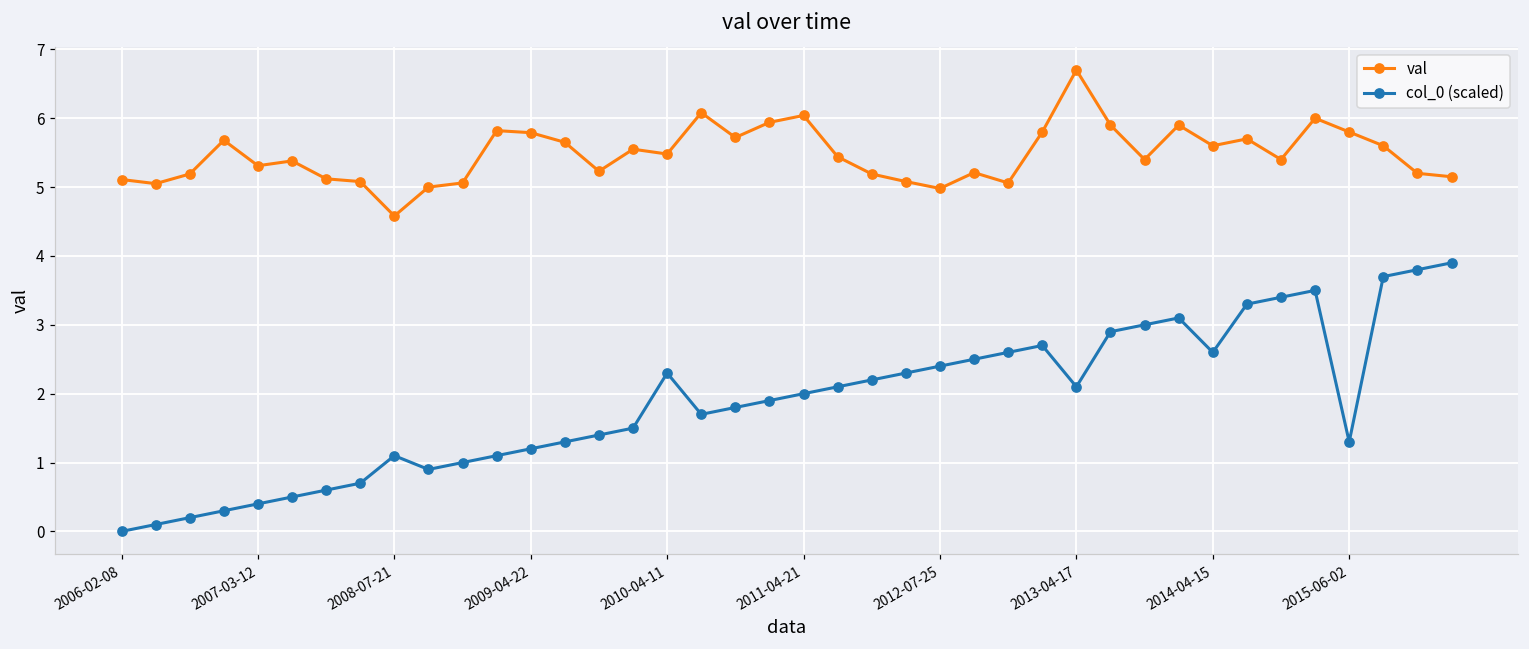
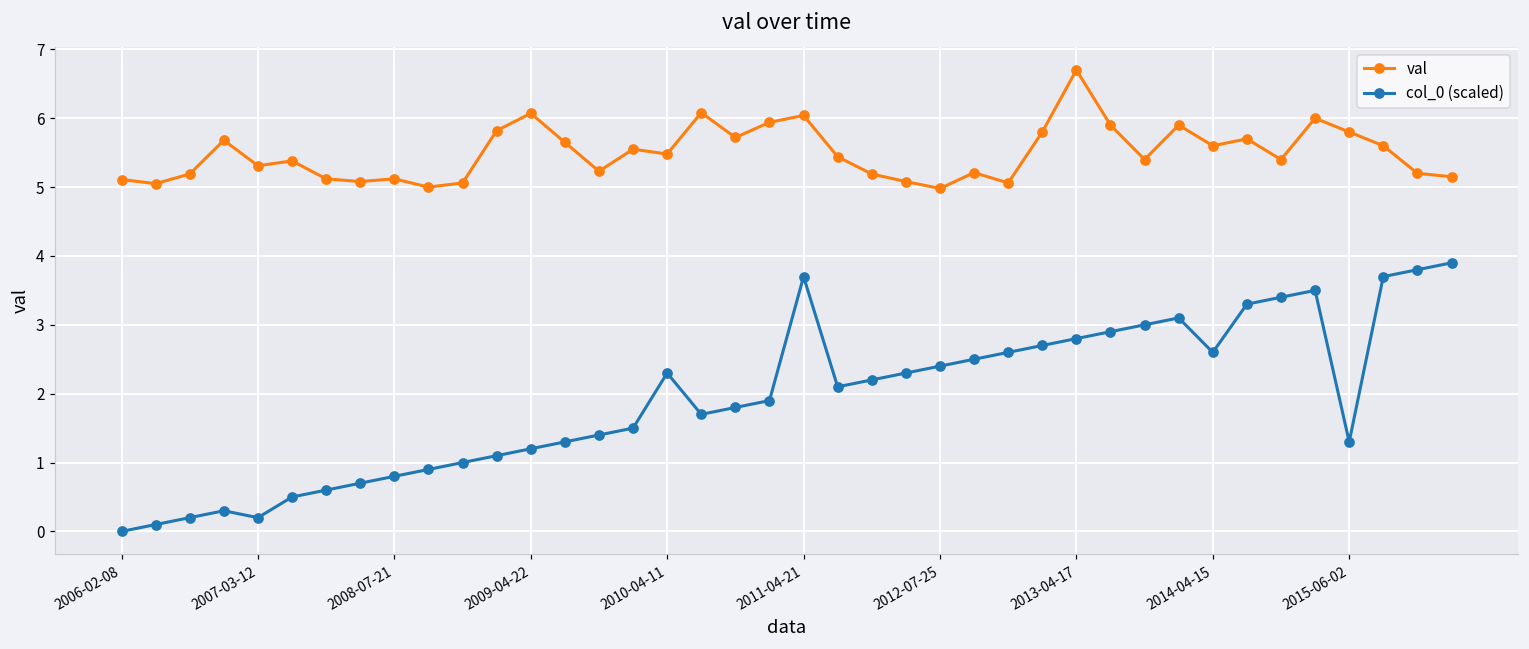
col_0 (scaled), 2007-03-12: 0.4 -> 0.2
val, 2008-07-21: 4.6 -> 5.1
col_0 (scaled), 2008-07-21: 1.1 -> 0.8
val, 2009-04-22: 5.8 -> 6.1
col_0 (scaled), 2011-04-21: 2.0 -> 3.7
col_0 (scaled), 2013-04-17: 2.1 -> 2.8
